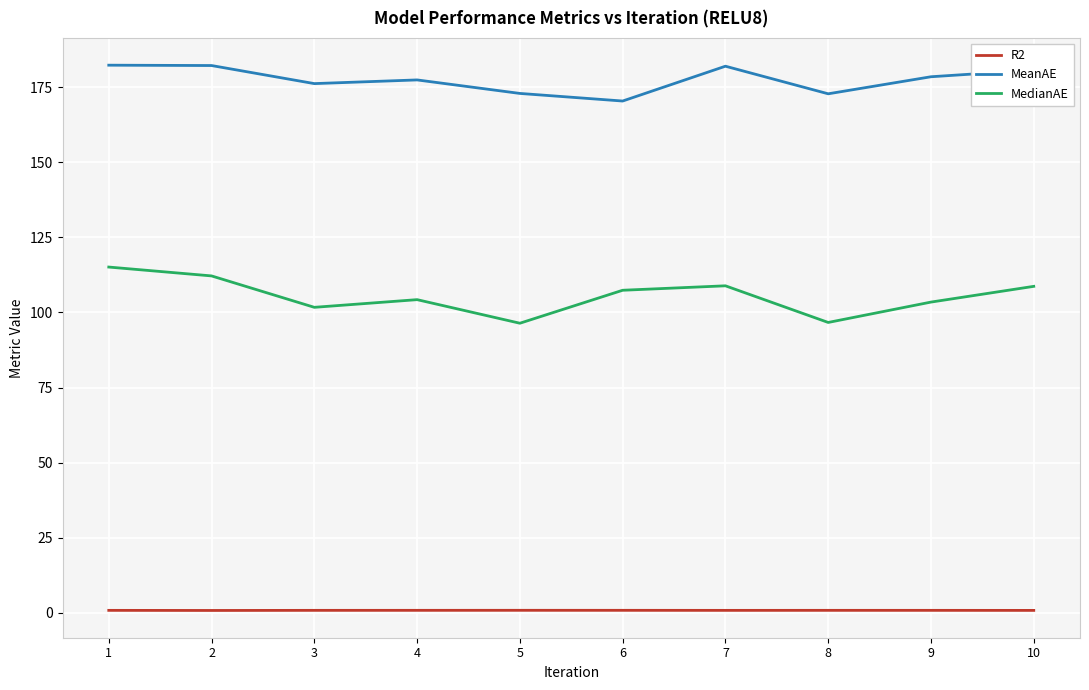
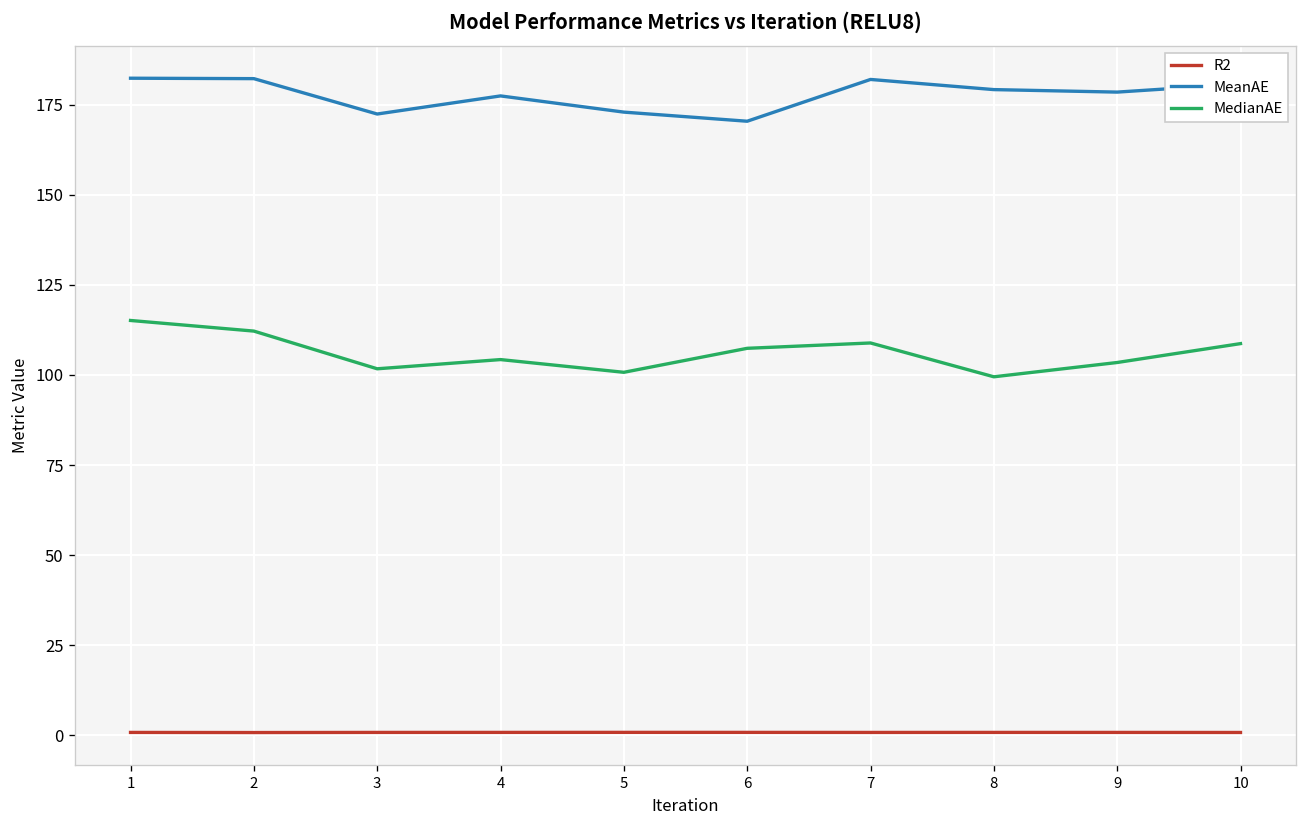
MeanAE, 3: 176 -> 172
MedianAE, 5: 96 -> 101
MeanAE, 8: 173 -> 179
MedianAE, 8: 97 -> 99
